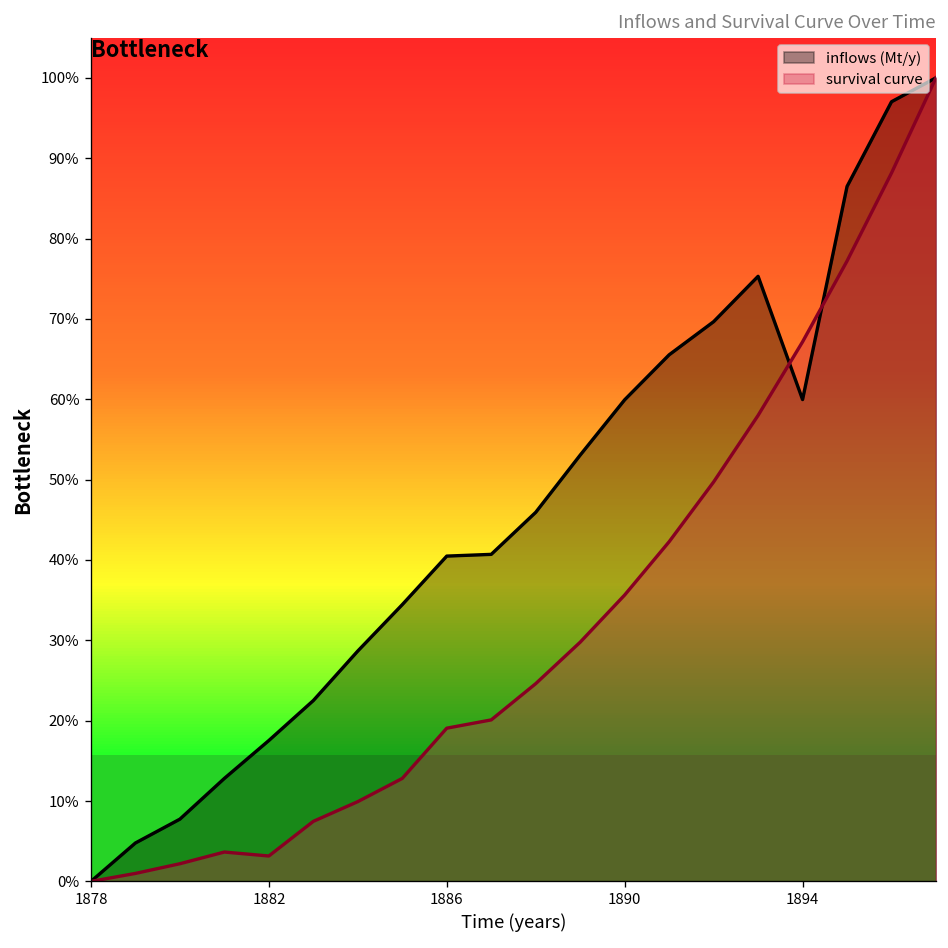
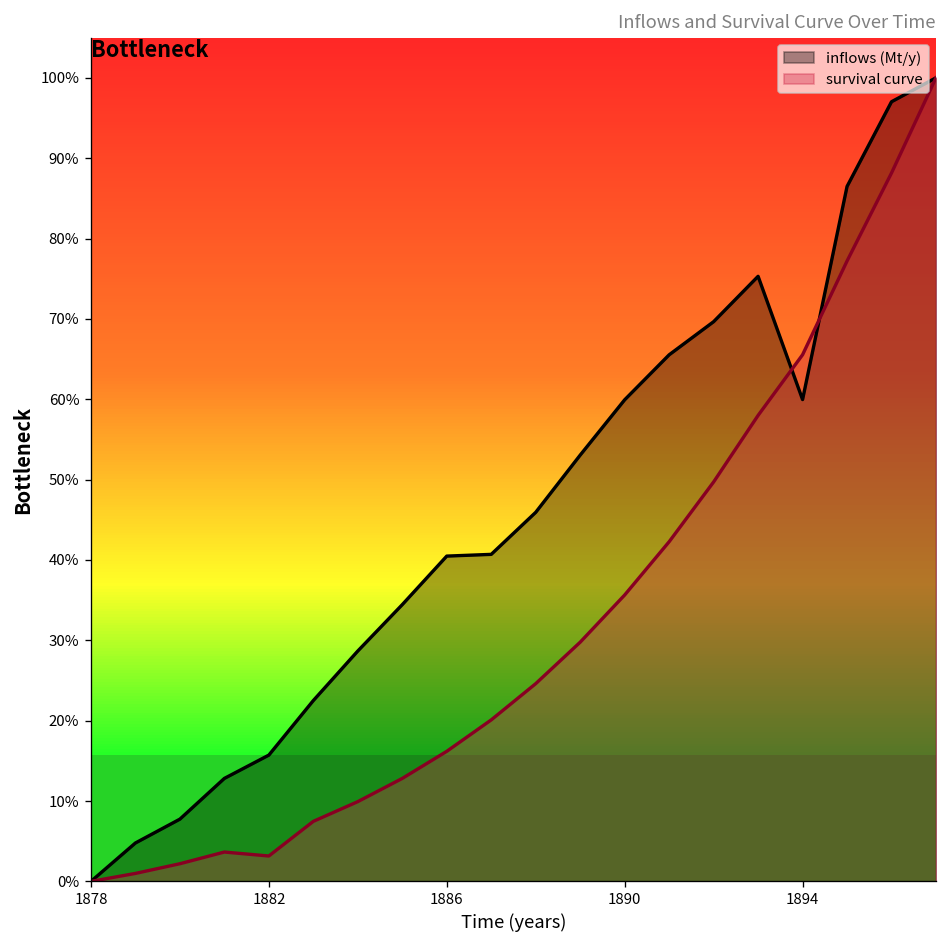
inflows (Mt/y), 1882: 18% -> 16%
survival curve, 1886: 19% -> 16%
survival curve, 1894: 67% -> 66%
